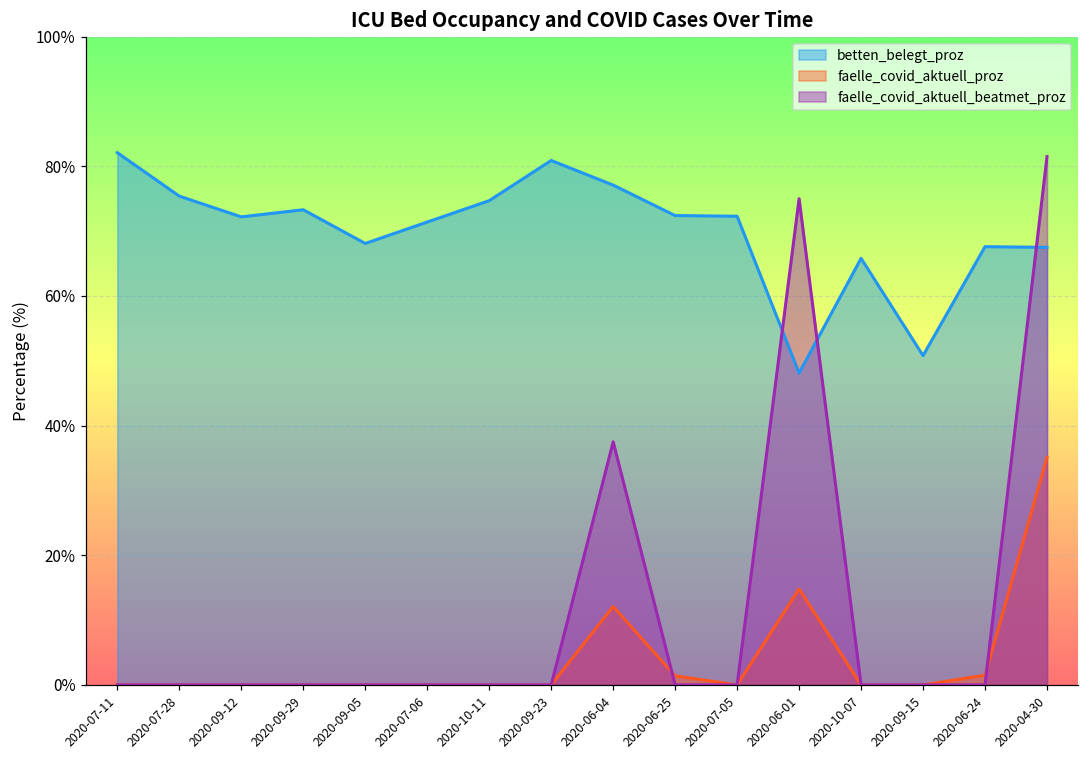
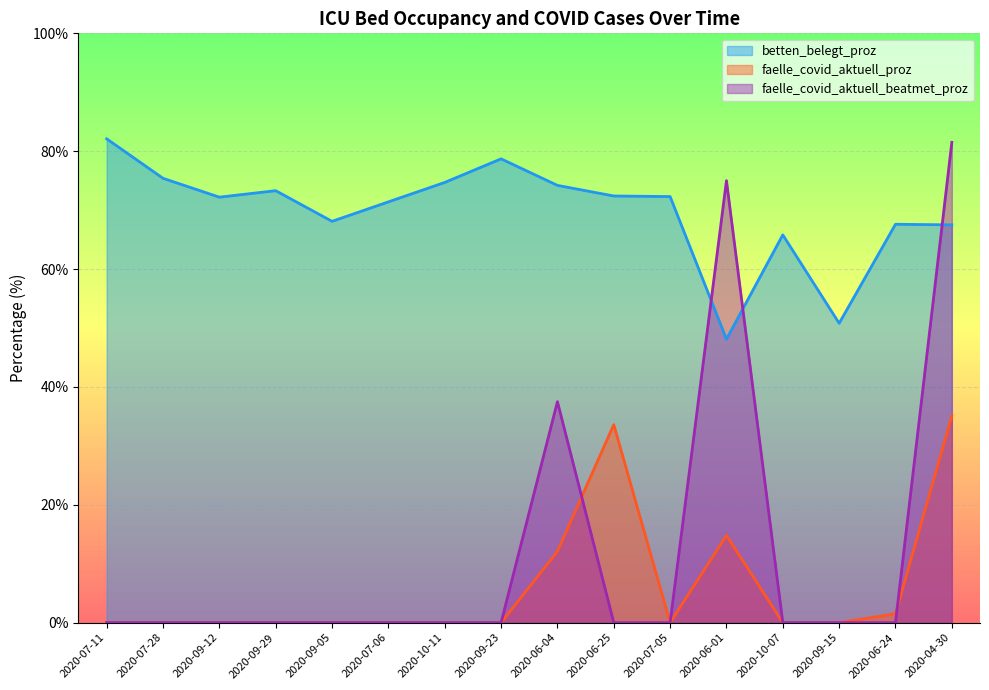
betten_belegt_proz, 2020-09-23: 81% -> 79%
betten_belegt_proz, 2020-06-04: 77% -> 74%
faelle_covid_aktuell_proz, 2020-06-25: 1% -> 34%
